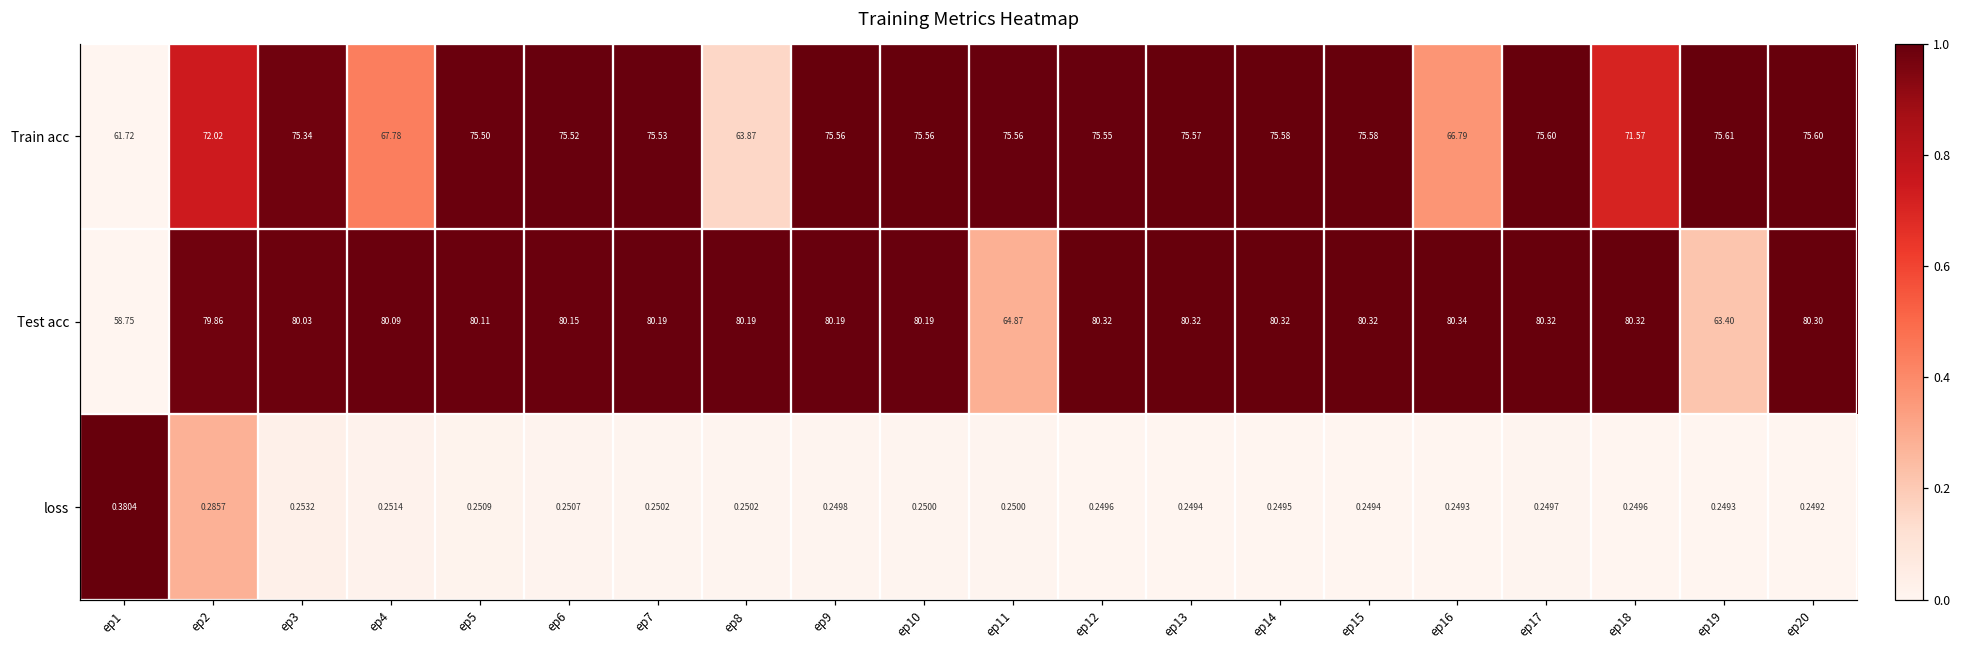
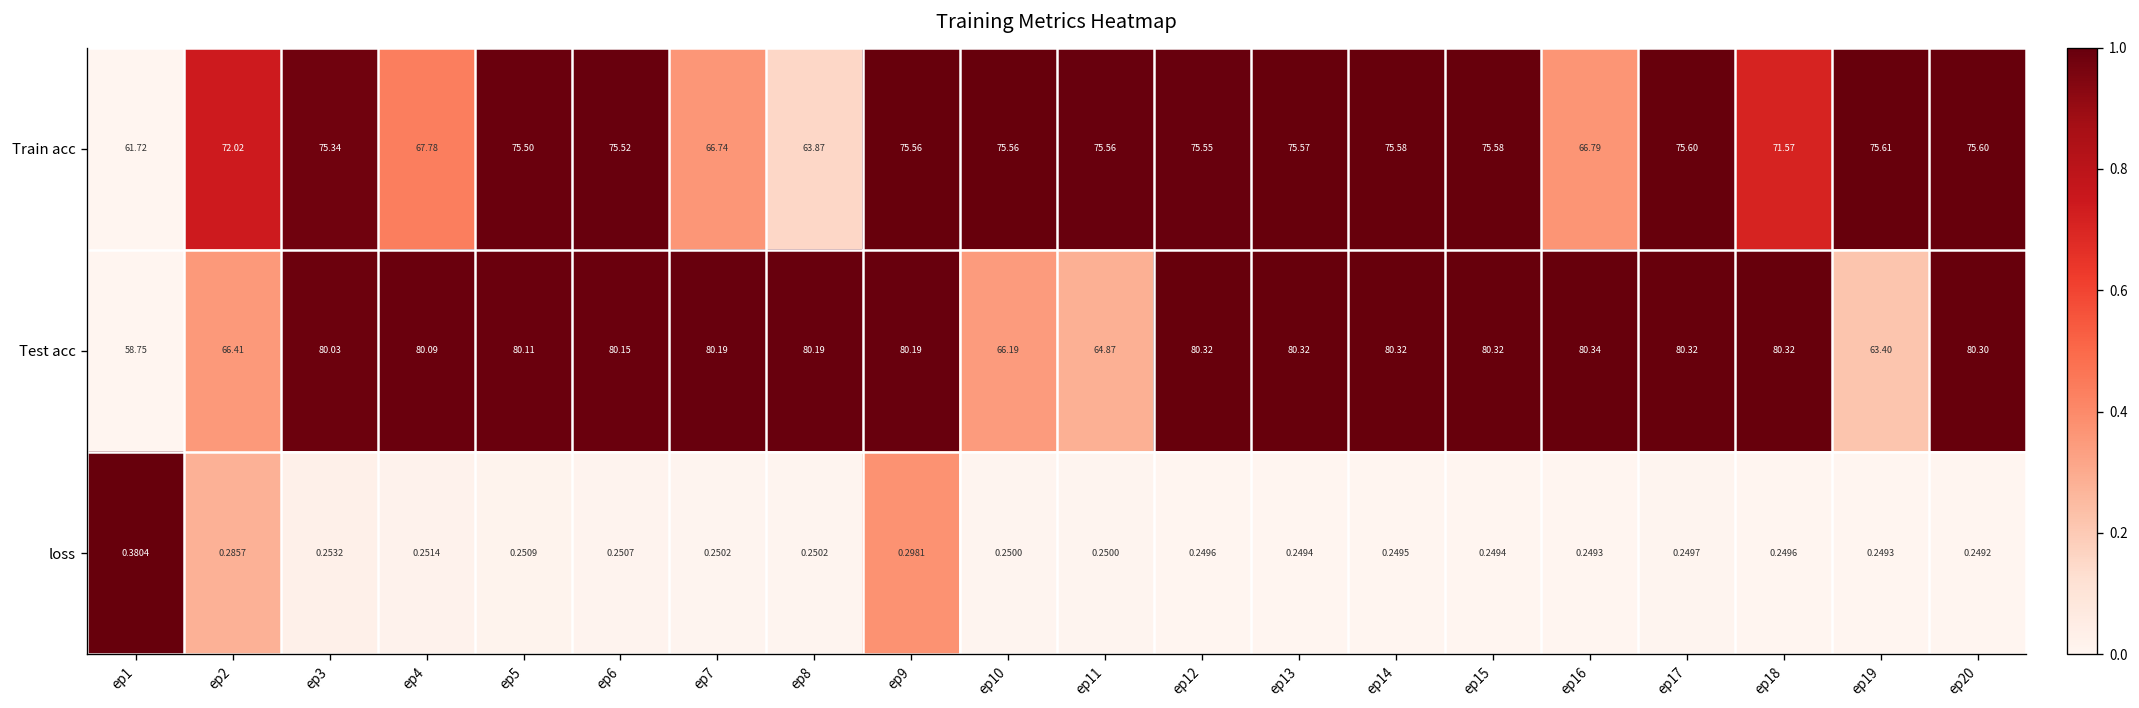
Train acc, ep7: 75.53 -> 66.74
Test acc, ep2: 79.86 -> 66.41
Test acc, ep10: 80.19 -> 66.19
loss, ep9: 0.2498 -> 0.2981
